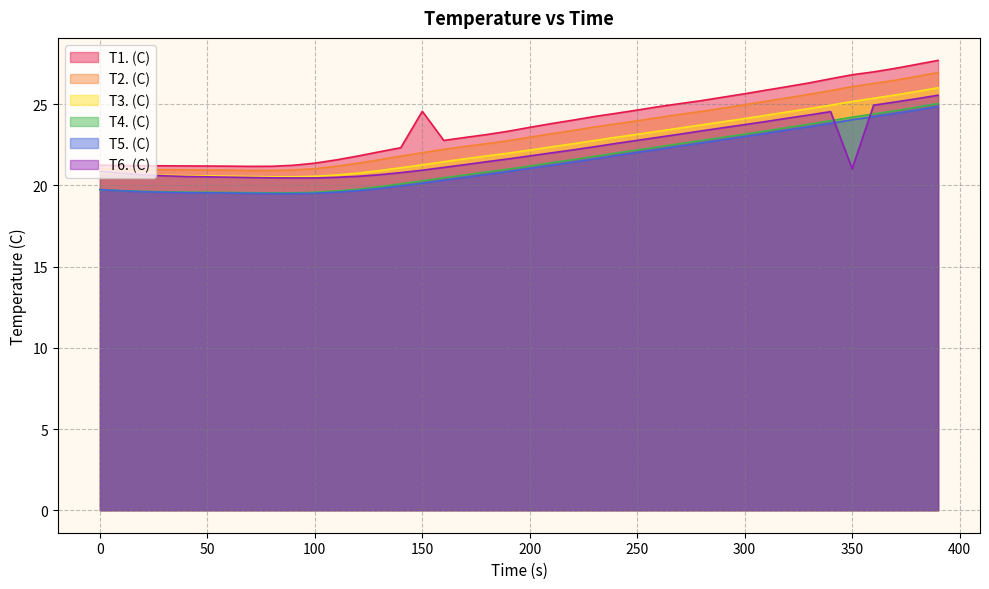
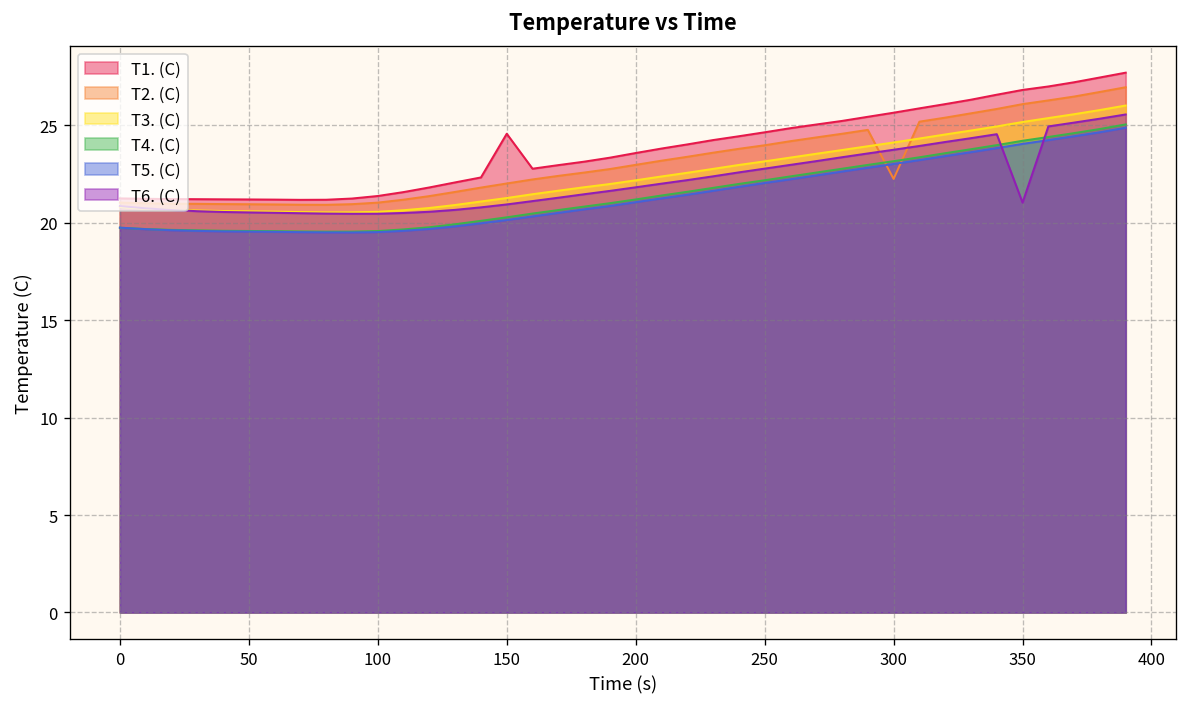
T2. (C), 300: 25.0 -> 22.2
